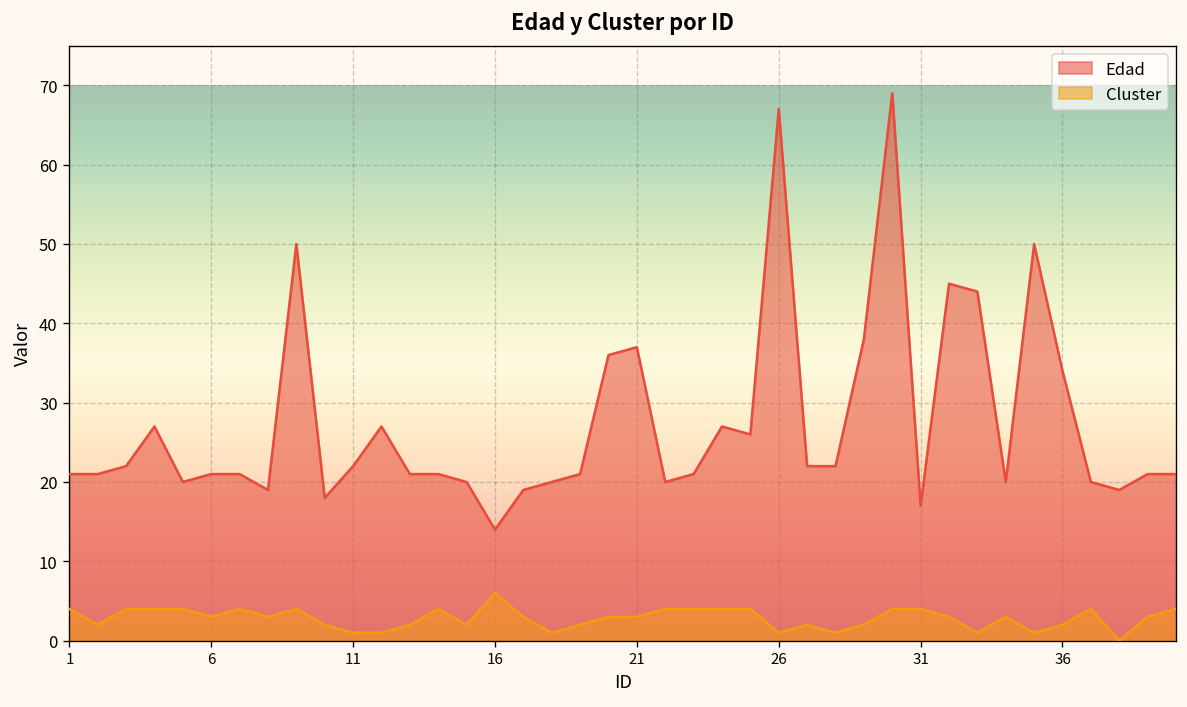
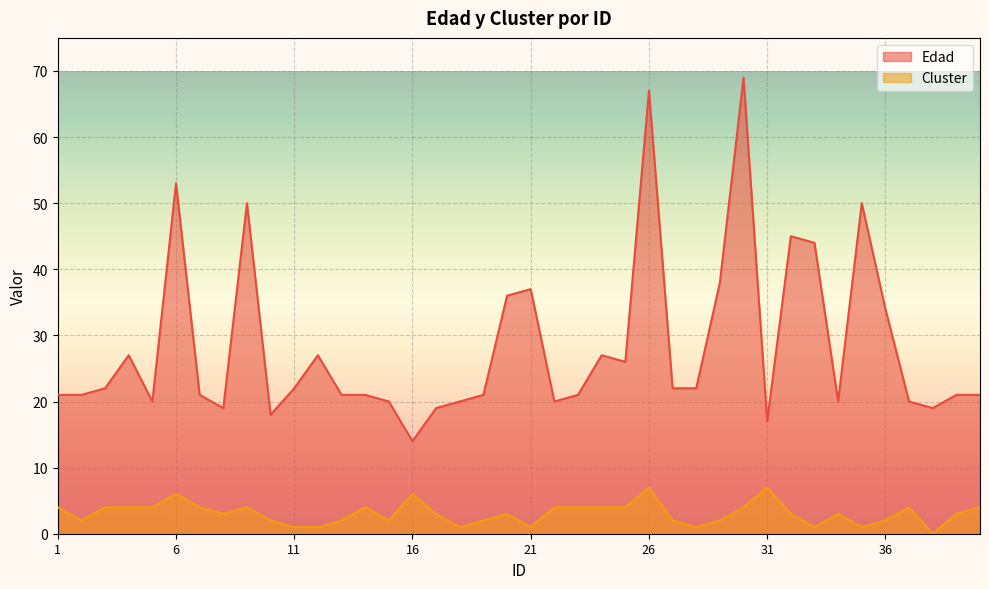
Edad, 6: 21 -> 53
Cluster, 6: 3 -> 6
Cluster, 21: 3 -> 1
Cluster, 26: 1 -> 7
Cluster, 31: 4 -> 7
